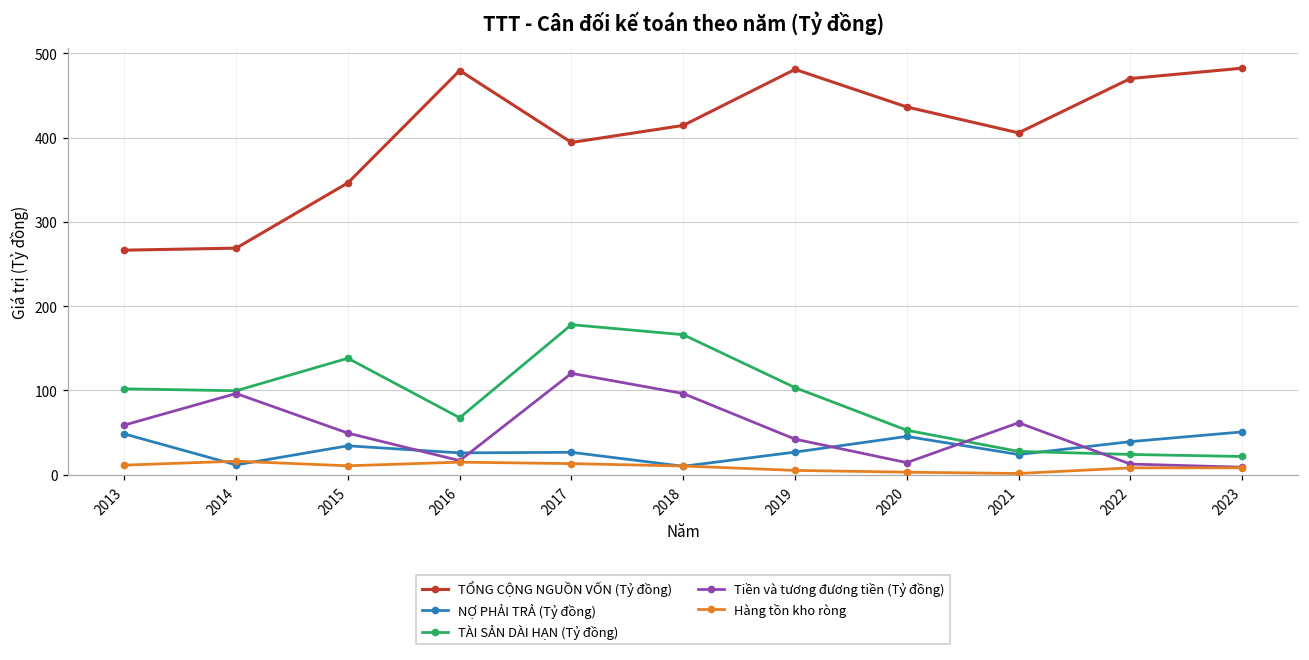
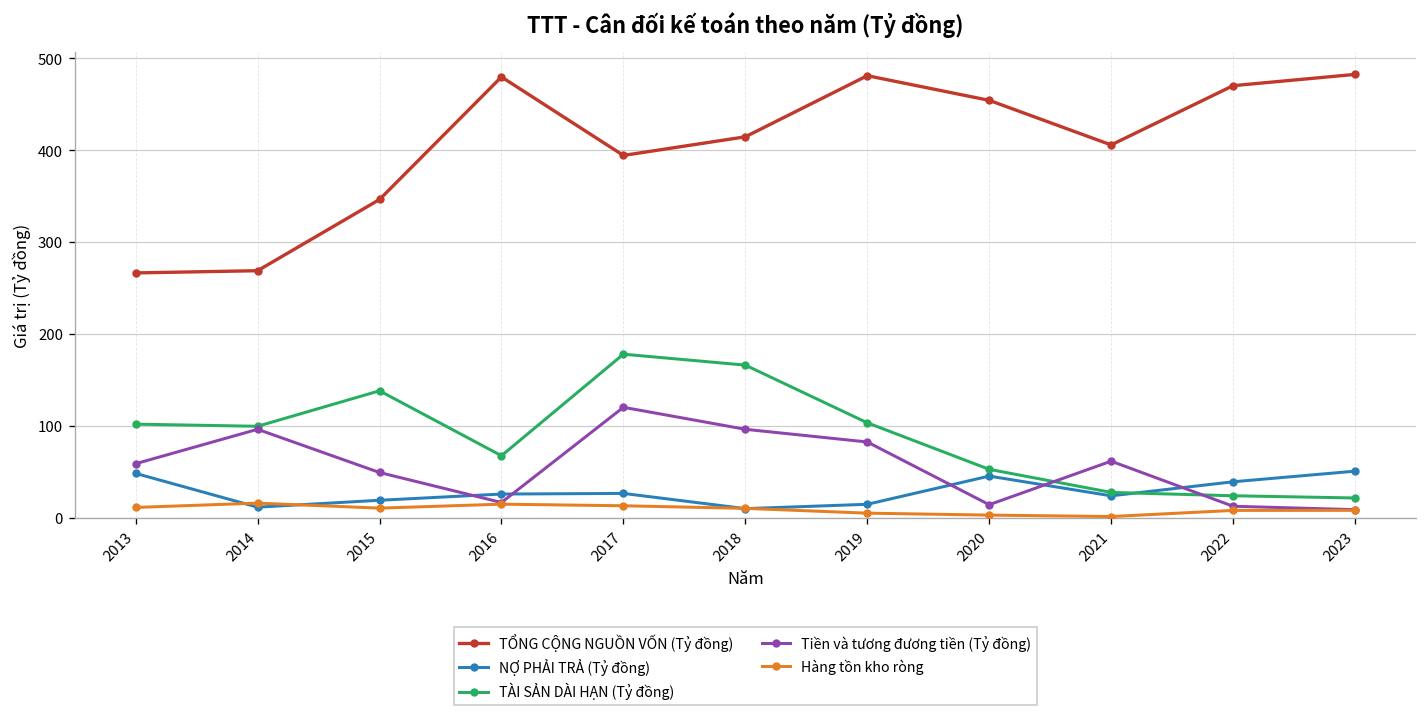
NỢ PHẢI TRẢ (Tỷ đồng), 2015: 30 -> 20
NỢ PHẢI TRẢ (Tỷ đồng), 2019: 30 -> 10
Tiền và tương đương tiền (Tỷ đồng), 2019: 40 -> 80
TỔNG CỘNG NGUỒN VỐN (Tỷ đồng), 2020: 440 -> 450
